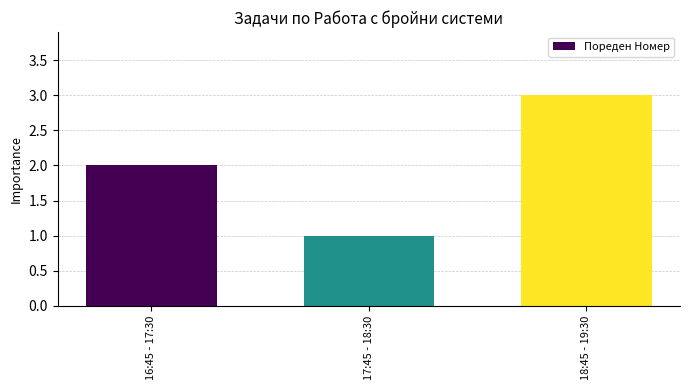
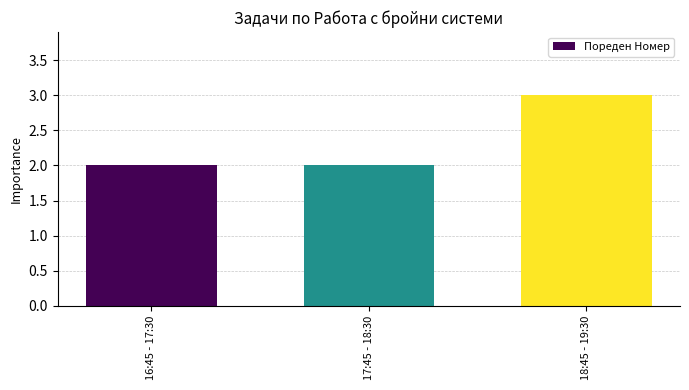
17:45 - 18:30: 1 -> 2
